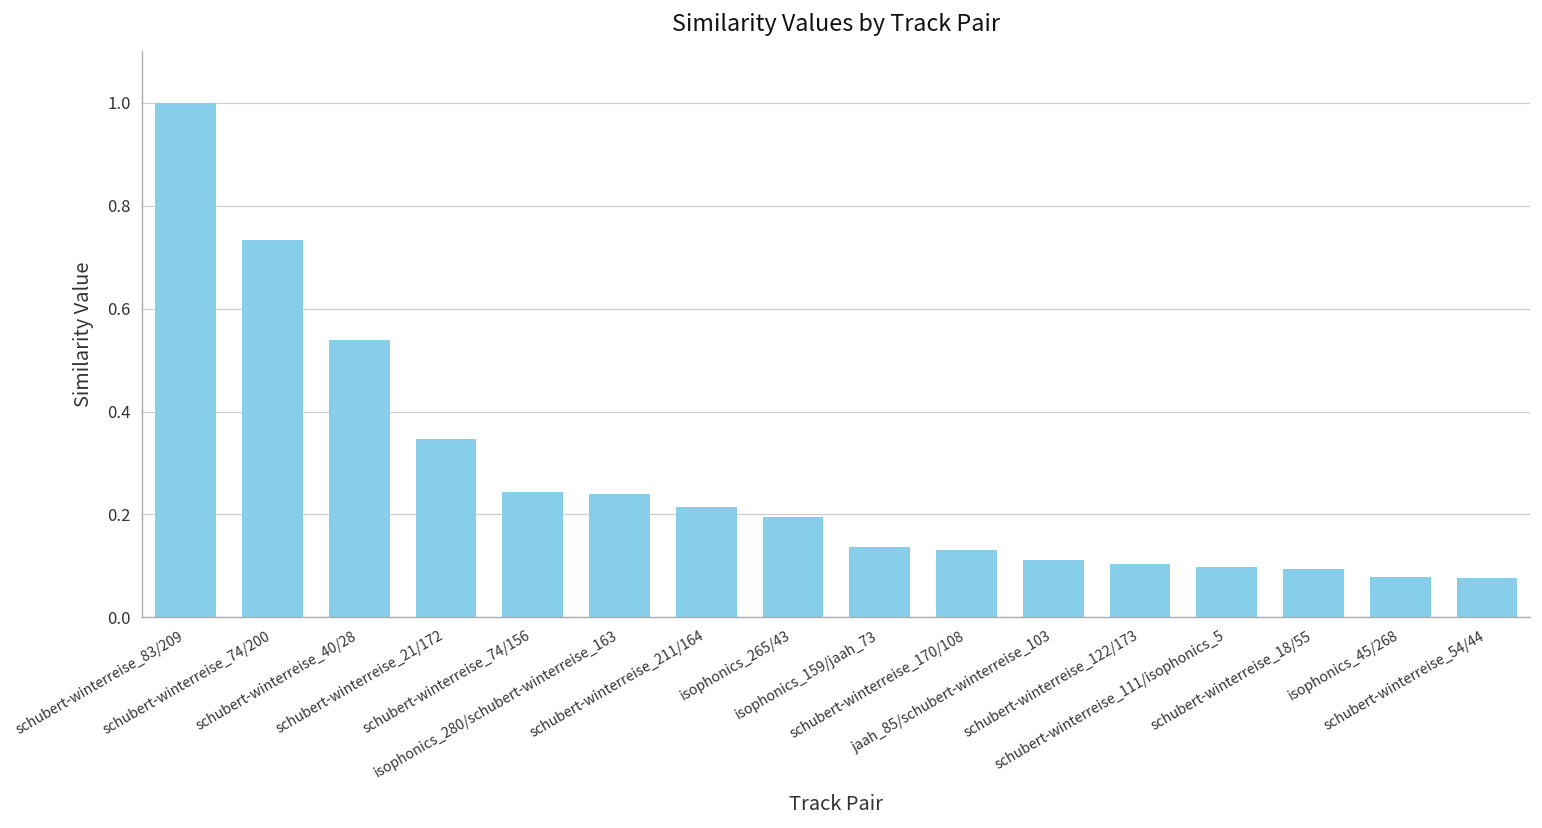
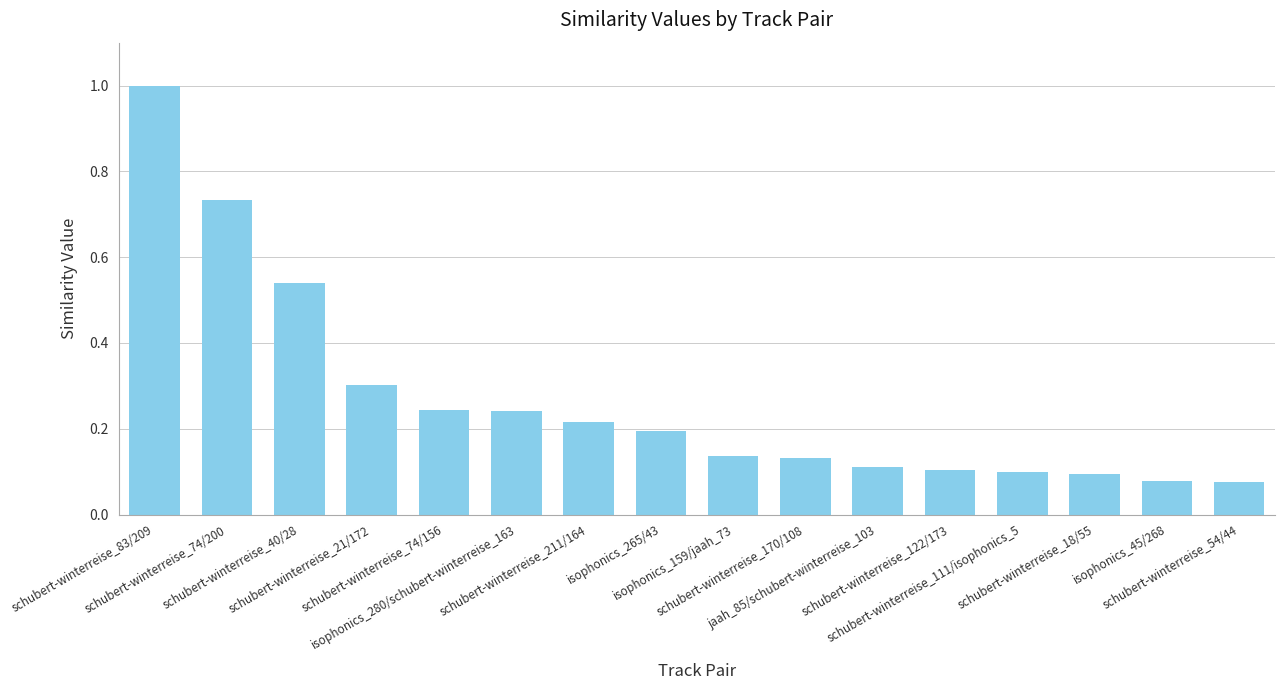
schubert-winterreise_21/172: 0.35 -> 0.30
